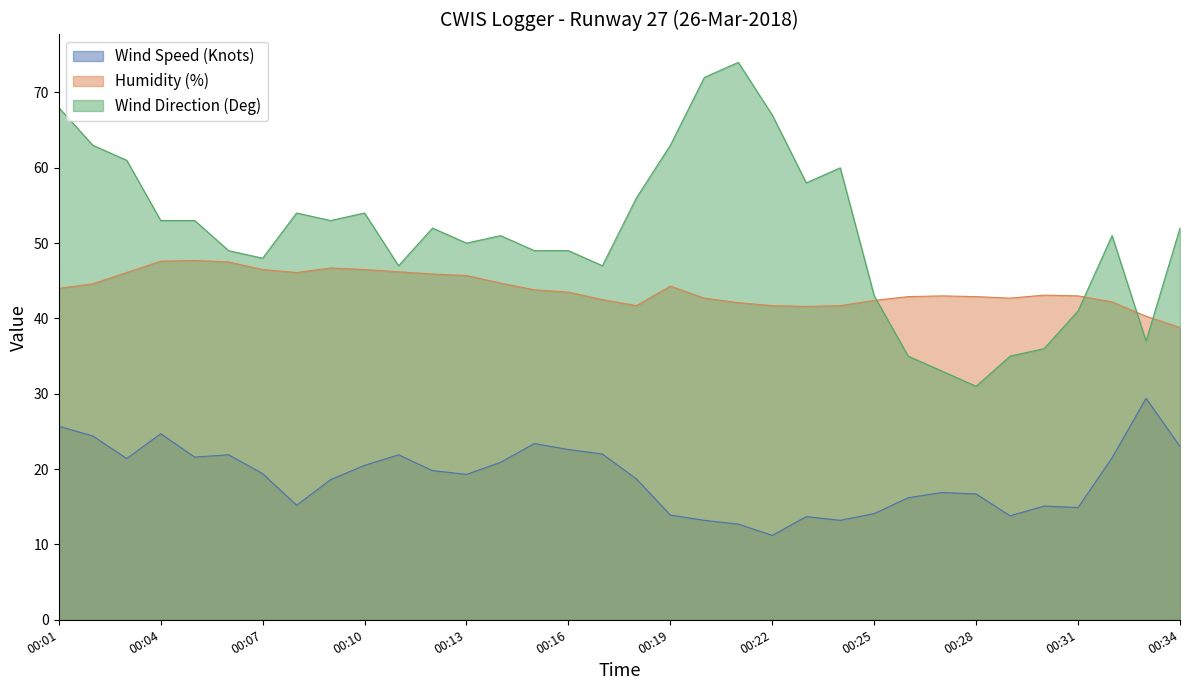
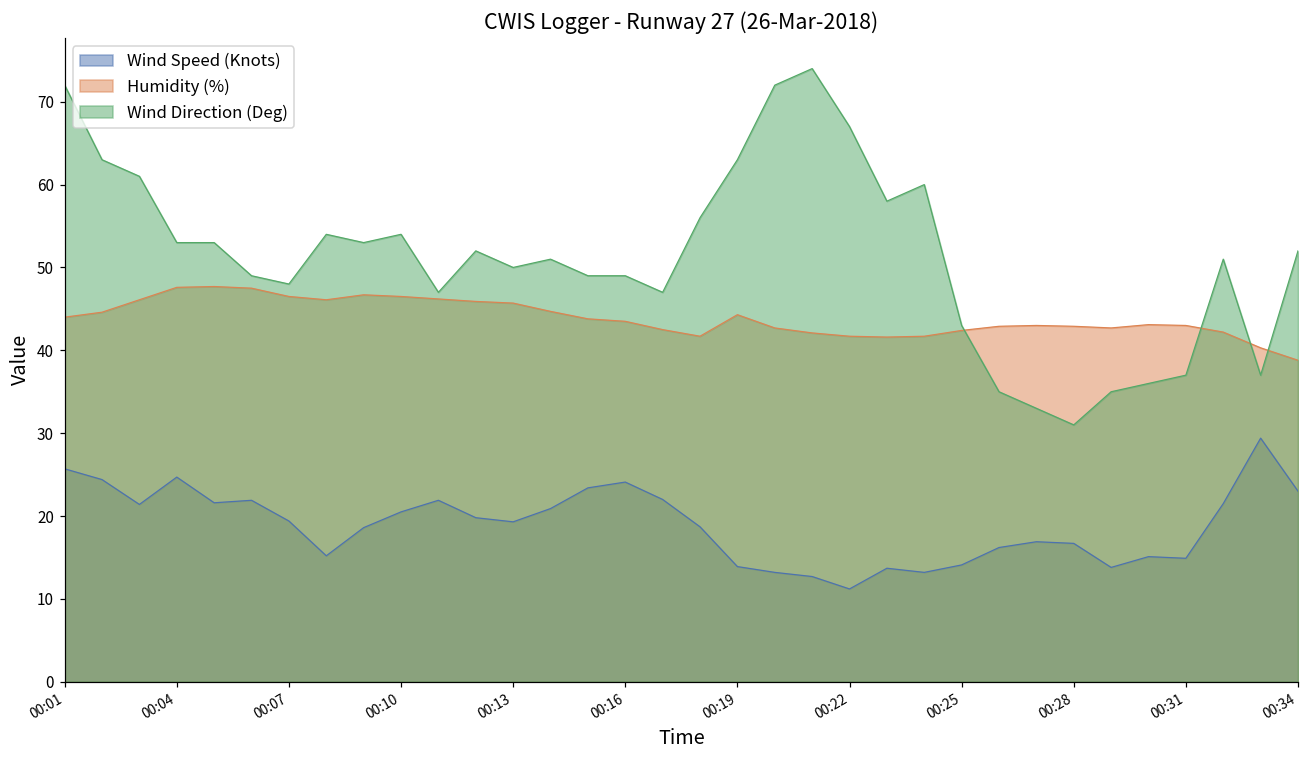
Wind Direction (Deg), 00:01: 68 -> 72
Wind Speed (Knots), 00:16: 23 -> 24
Wind Direction (Deg), 00:31: 41 -> 37
